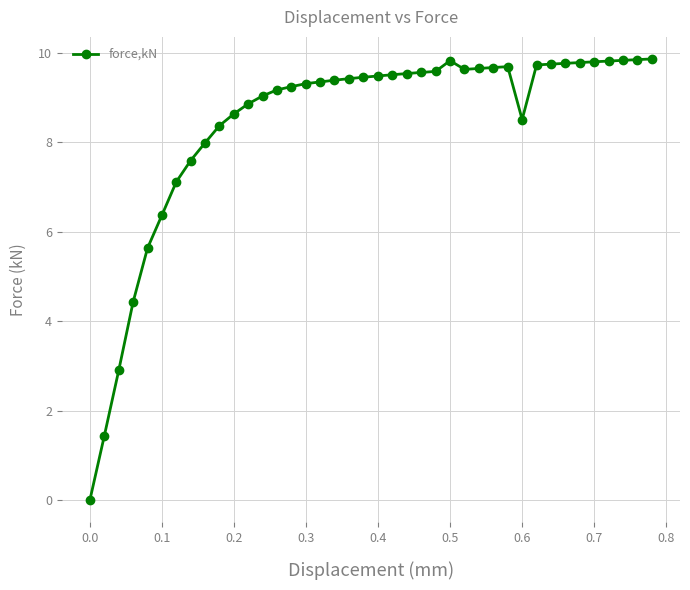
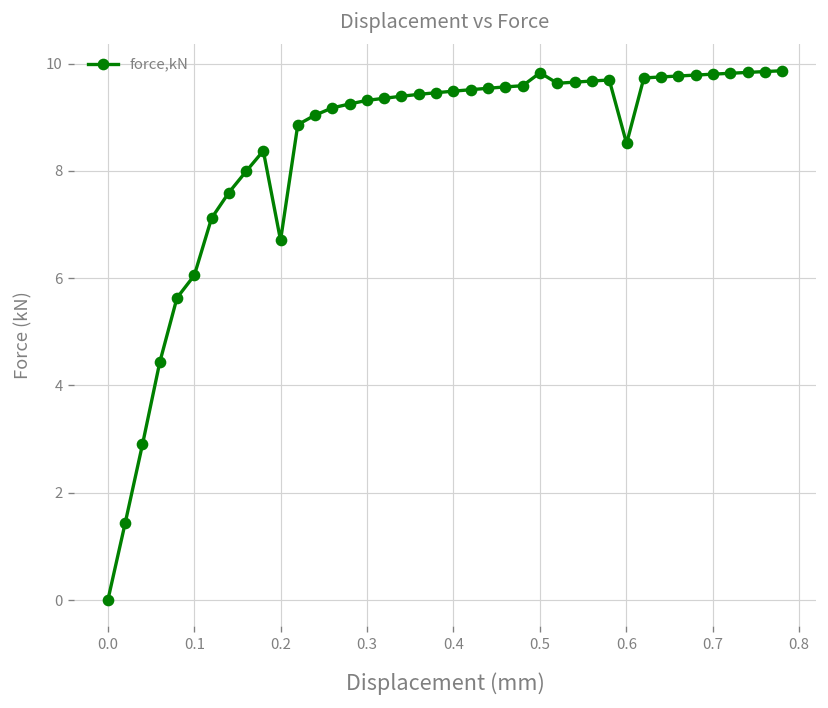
0.1: 6.4 -> 6.1
0.2: 8.6 -> 6.7
